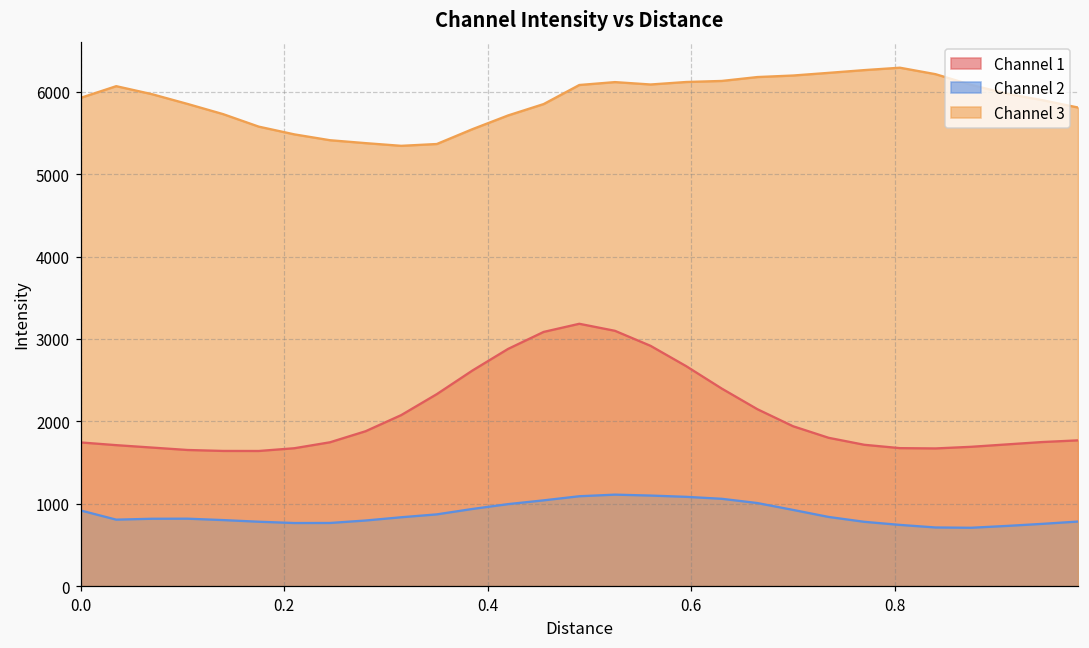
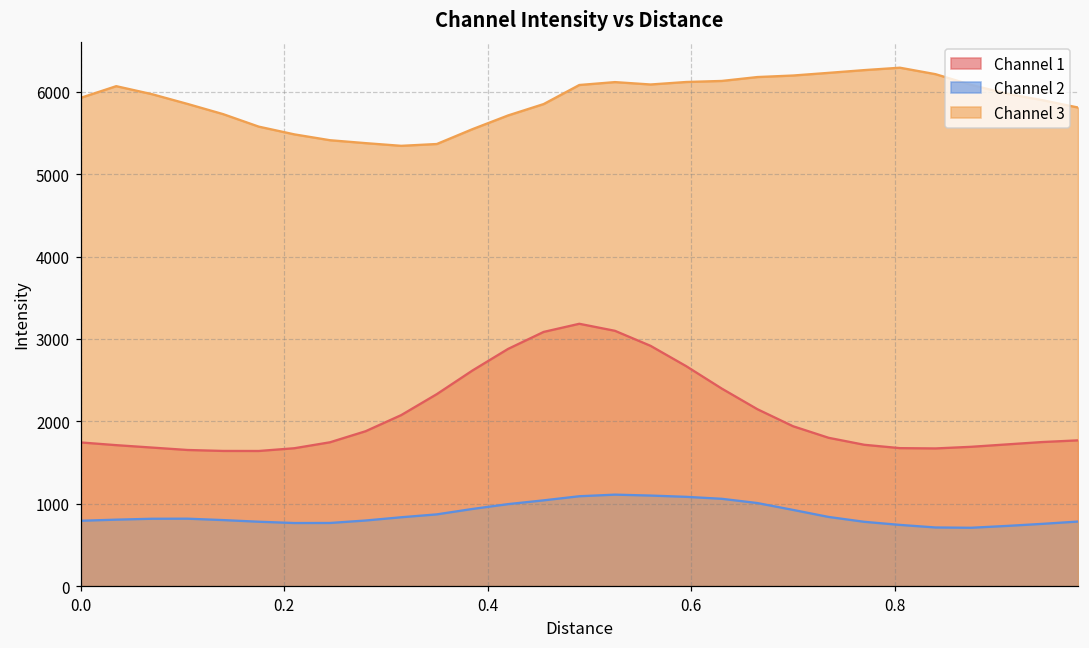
Channel 2, 0.0: 900 -> 800
